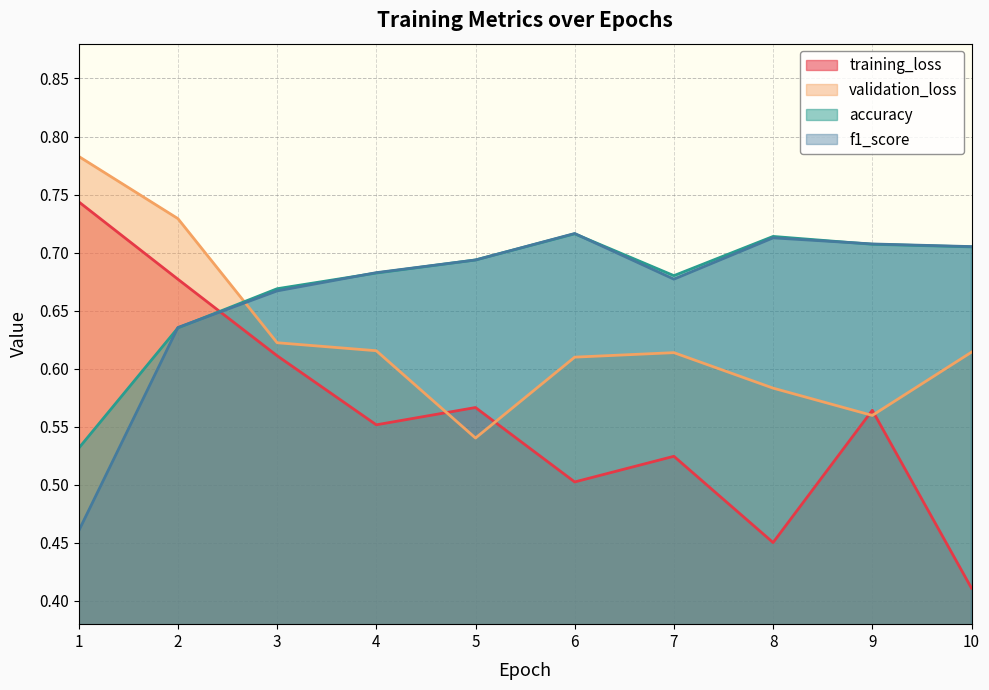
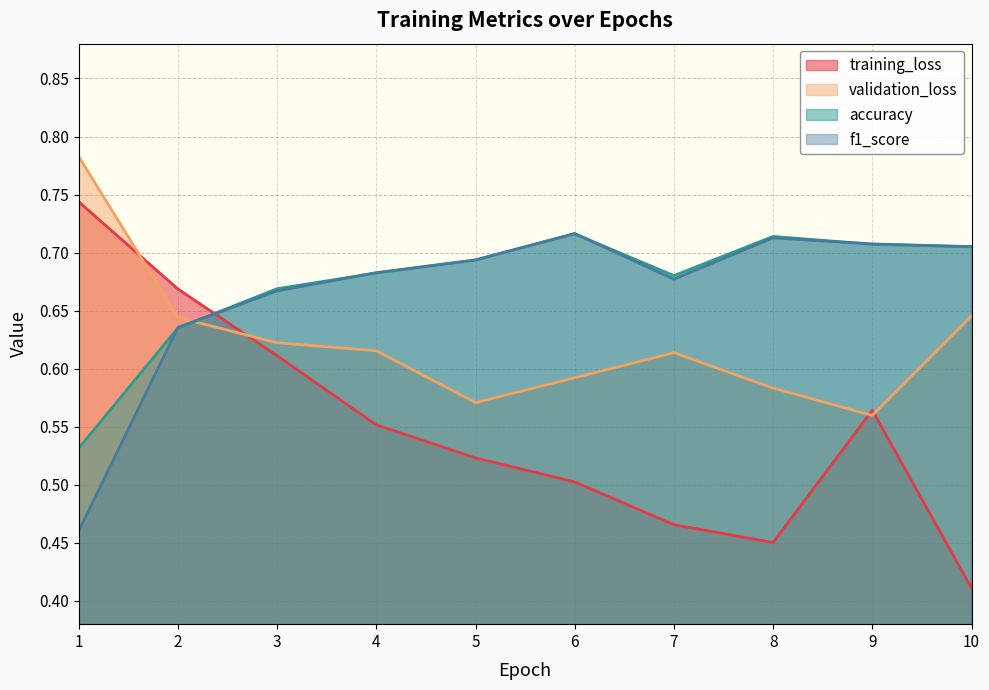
training_loss, 2: 0.677 -> 0.669
validation_loss, 2: 0.729 -> 0.644
training_loss, 5: 0.567 -> 0.523
validation_loss, 5: 0.540 -> 0.571
validation_loss, 6: 0.610 -> 0.592
training_loss, 7: 0.525 -> 0.466
validation_loss, 10: 0.614 -> 0.645
